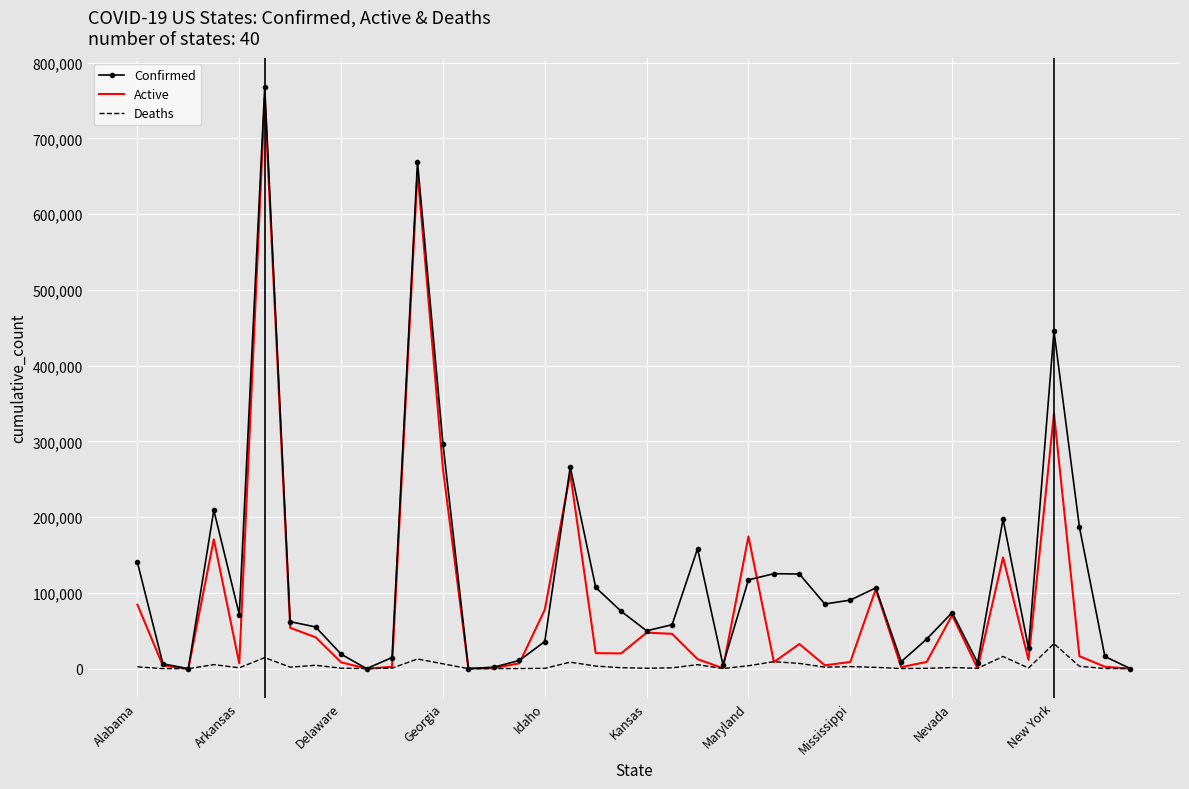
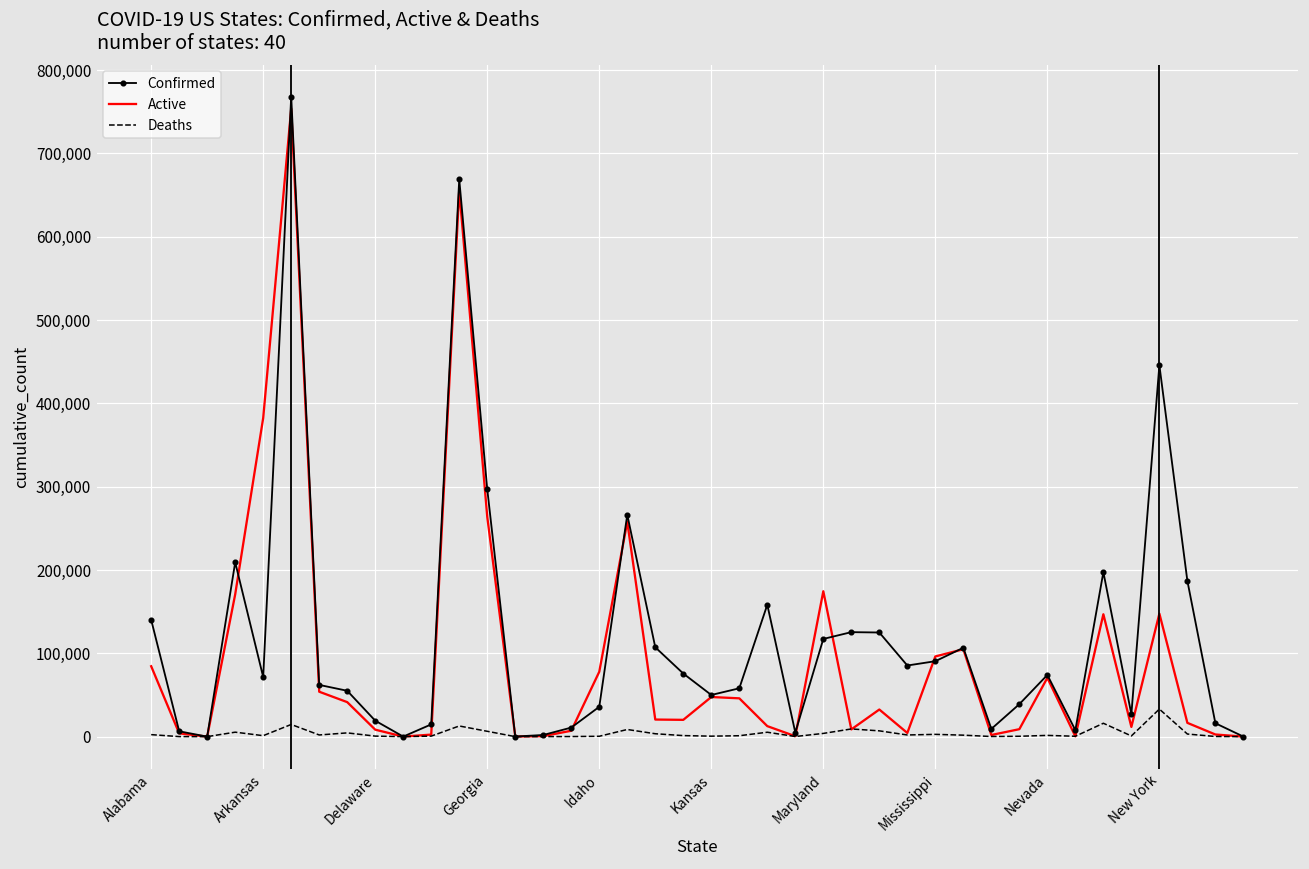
Active, Arkansas: 10,000 -> 380,000
Active, Mississippi: 10,000 -> 100,000
Active, New York: 340,000 -> 150,000
